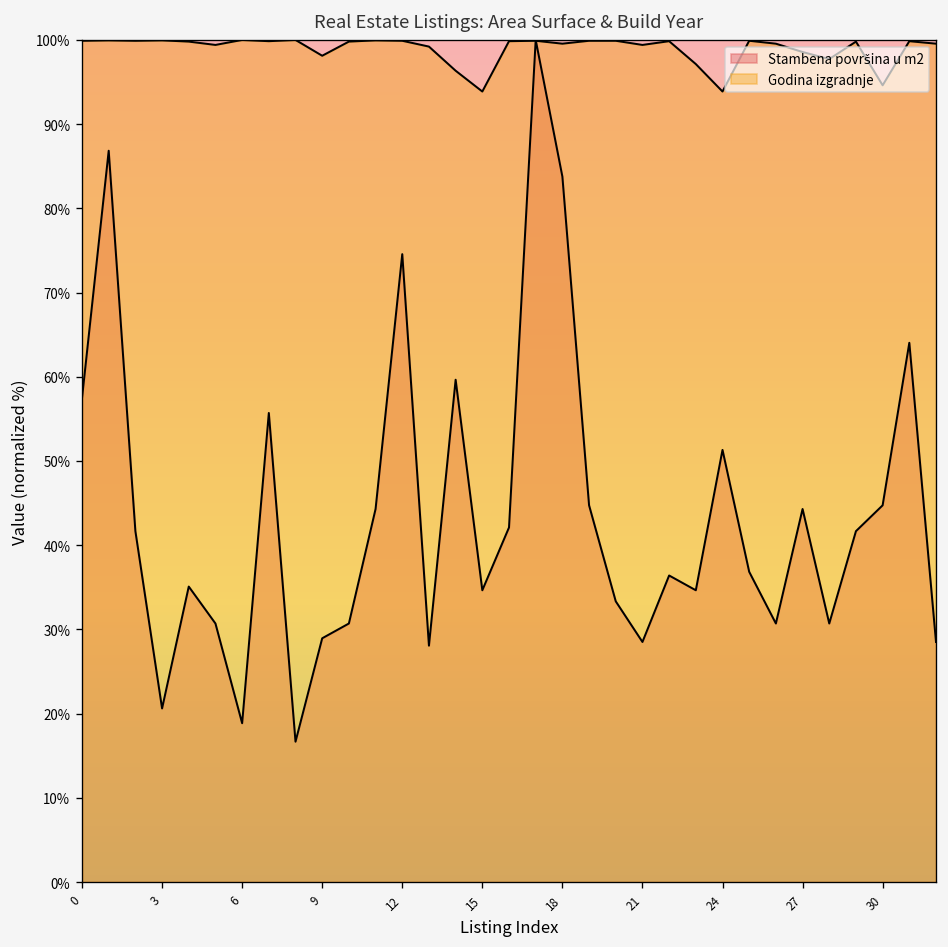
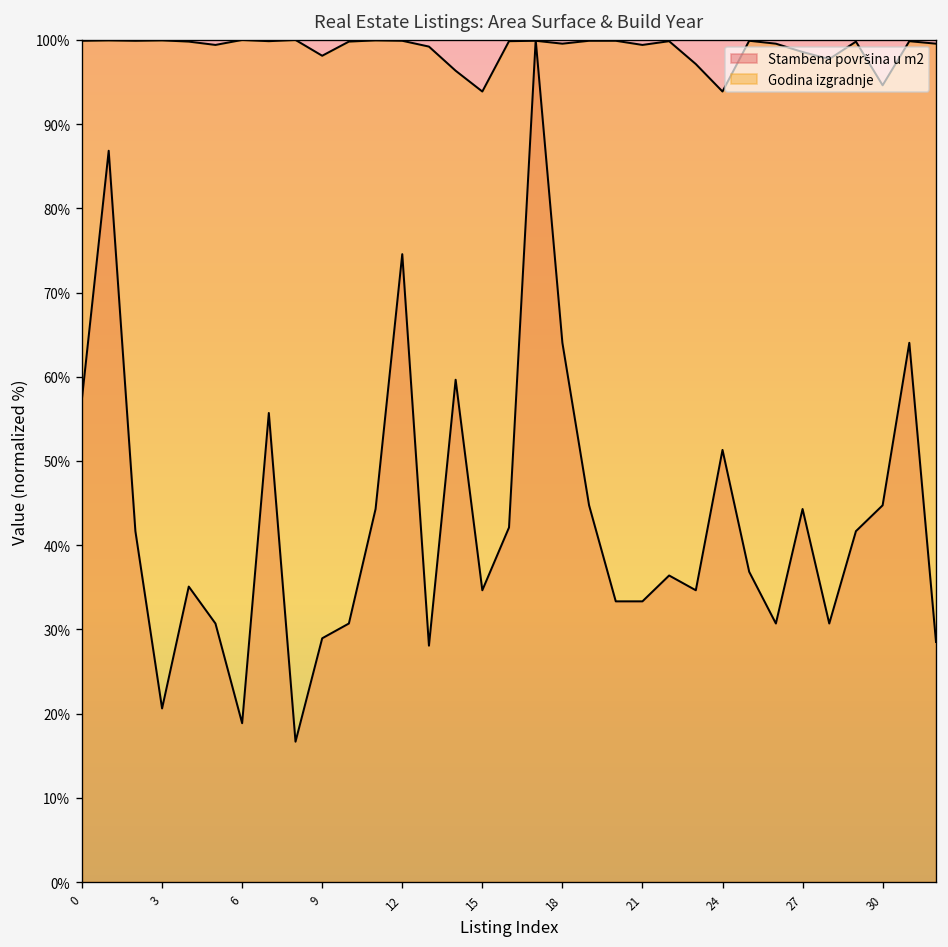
Stambena površina u m2, 18: 84% -> 64%
Stambena površina u m2, 21: 29% -> 33%
